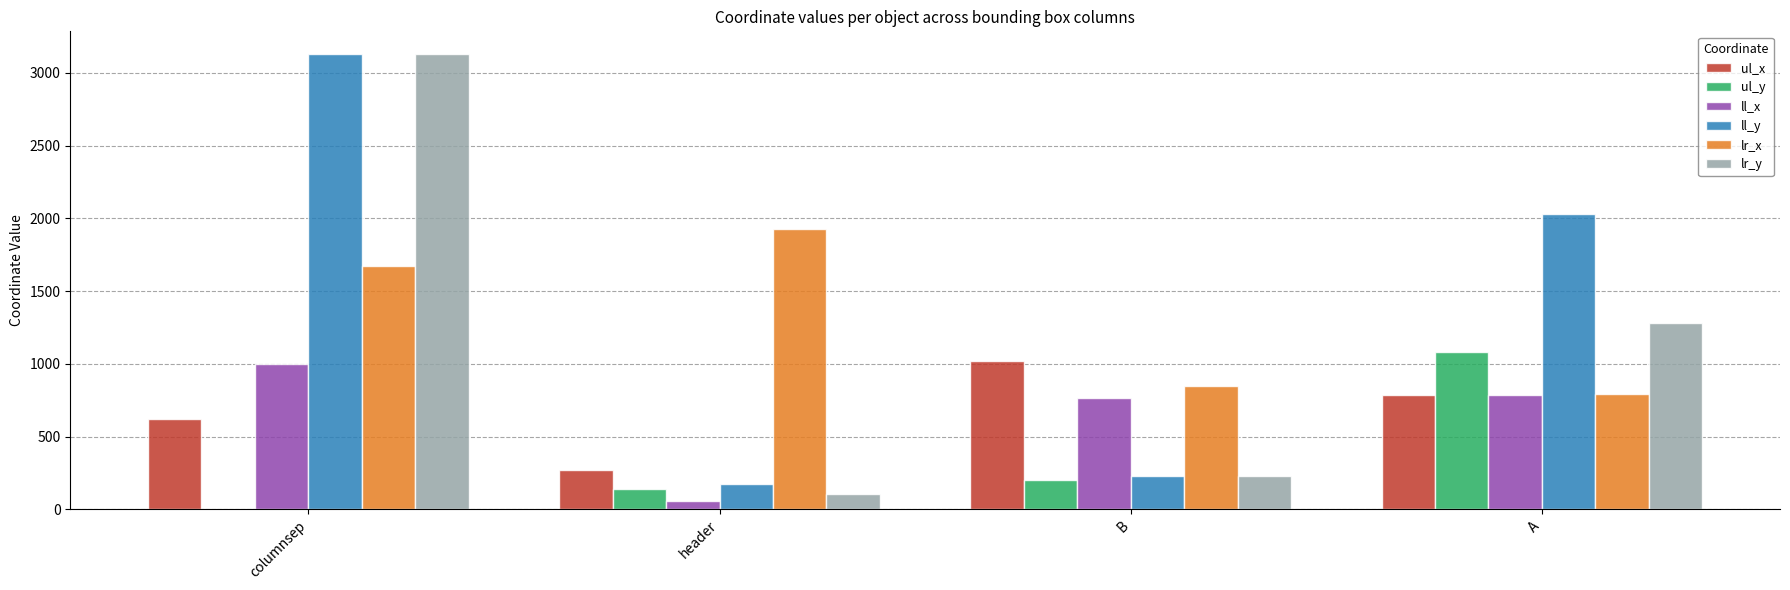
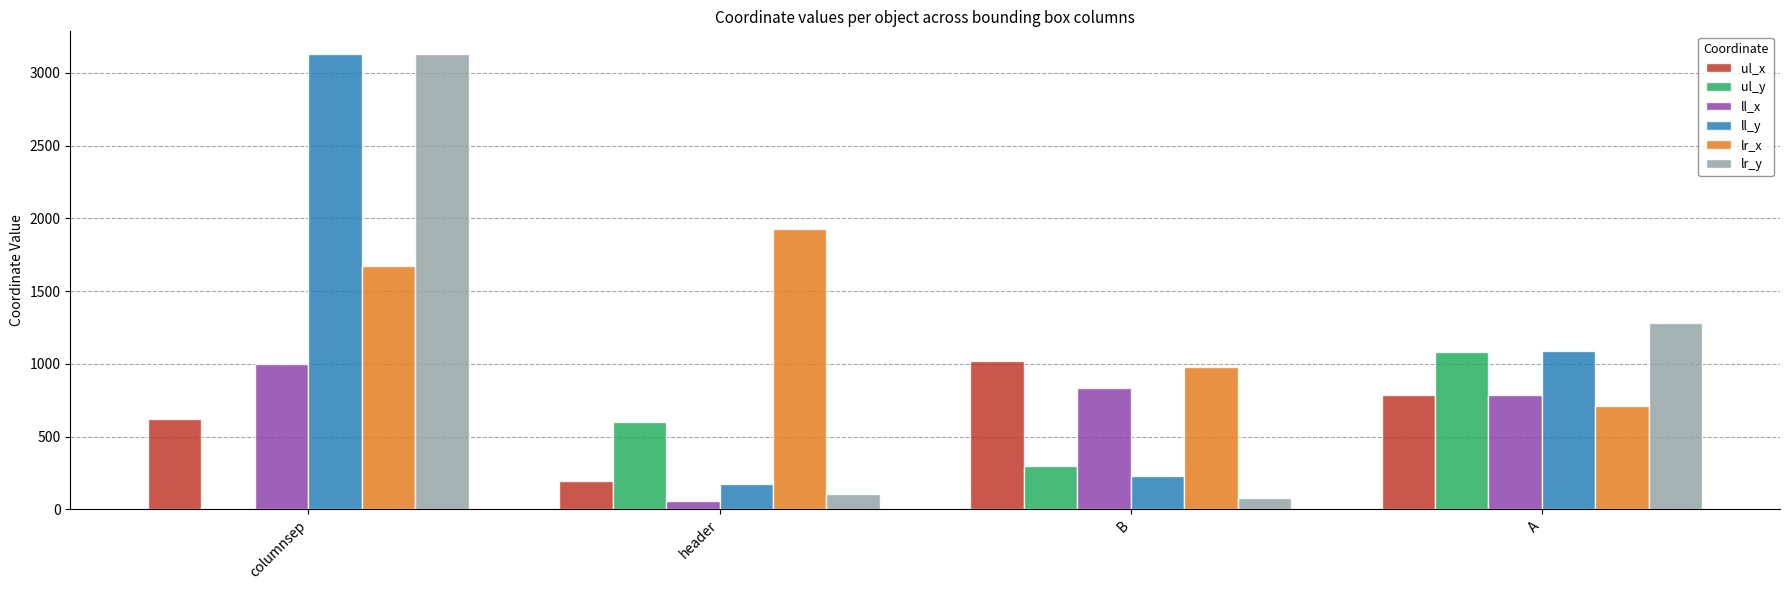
ul_x, header: 270 -> 200
ul_y, header: 140 -> 600
ul_y, B: 200 -> 300
ll_x, B: 770 -> 840
lr_x, B: 850 -> 980
lr_y, B: 230 -> 80
ll_y, A: 2030 -> 1090
lr_x, A: 790 -> 710
